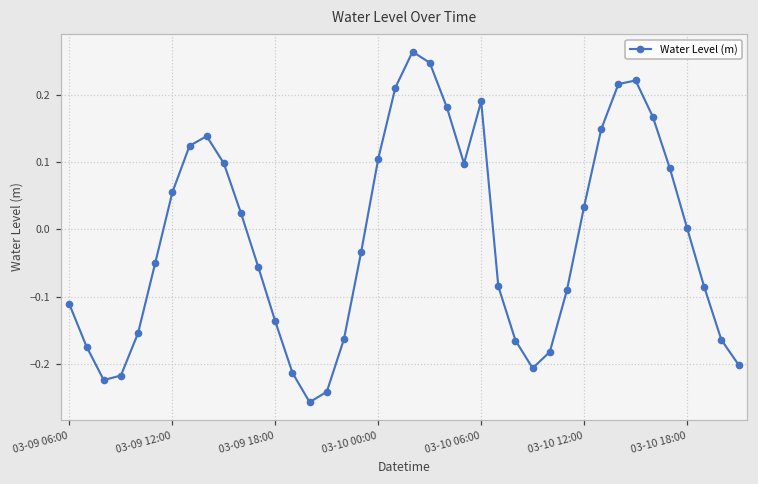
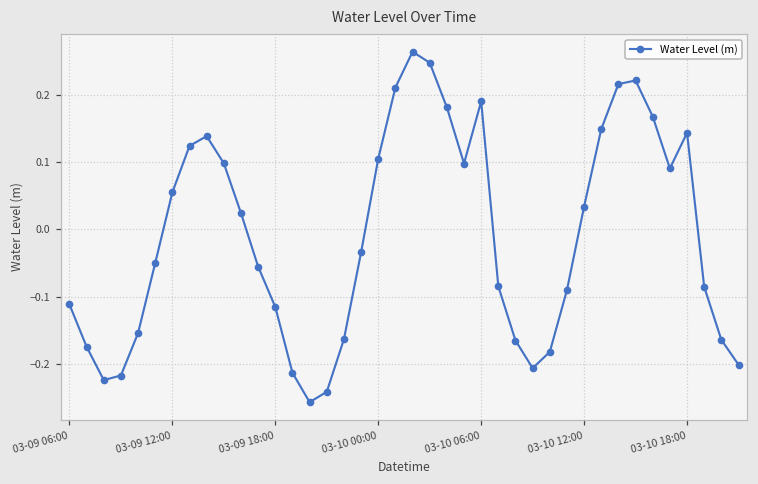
03-09 18:00: -0.14 -> -0.12
03-10 18:00: 0.00 -> 0.14
